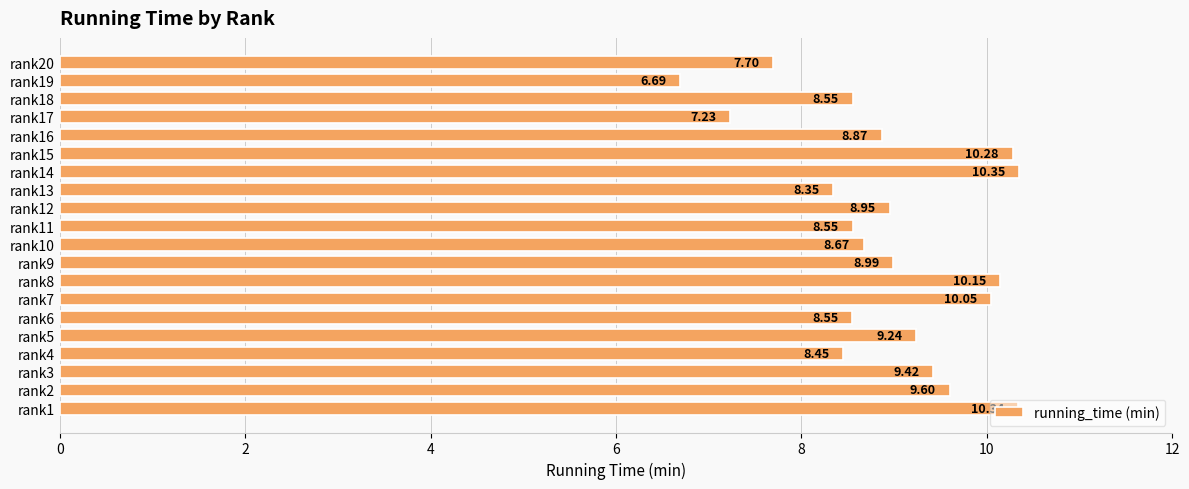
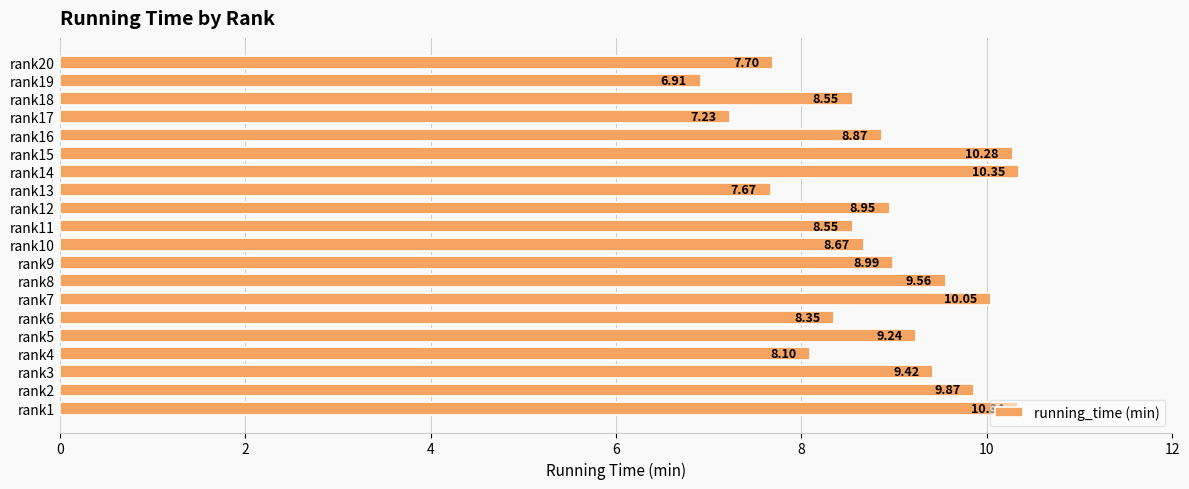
rank19: 6.69 -> 6.91
rank13: 8.35 -> 7.67
rank8: 10.15 -> 9.56
rank6: 8.55 -> 8.35
rank4: 8.45 -> 8.10
rank2: 9.60 -> 9.87
